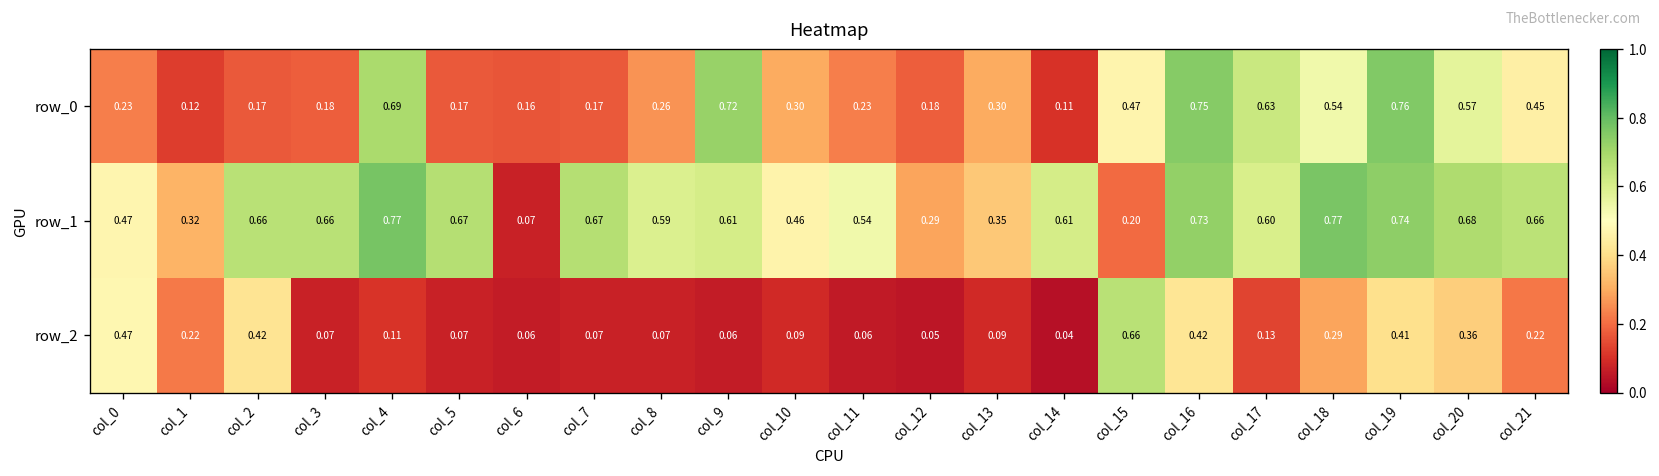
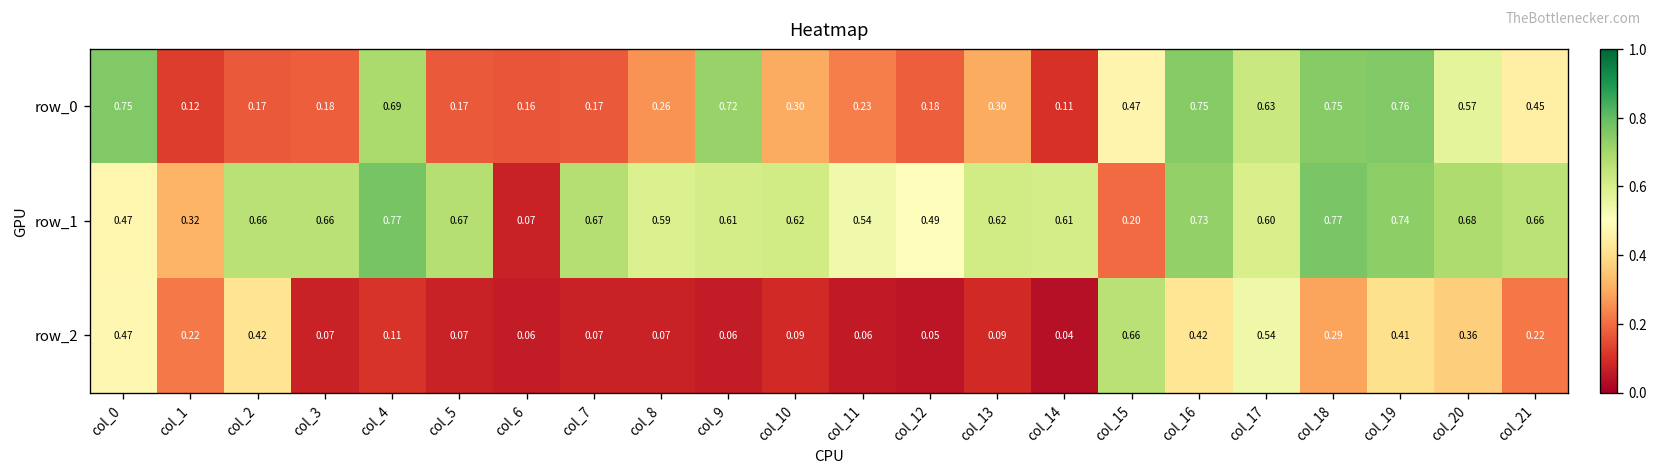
row_0, col_0: 0.23 -> 0.75
row_0, col_18: 0.54 -> 0.75
row_1, col_10: 0.46 -> 0.62
row_1, col_12: 0.29 -> 0.49
row_1, col_13: 0.35 -> 0.62
row_2, col_17: 0.13 -> 0.54
